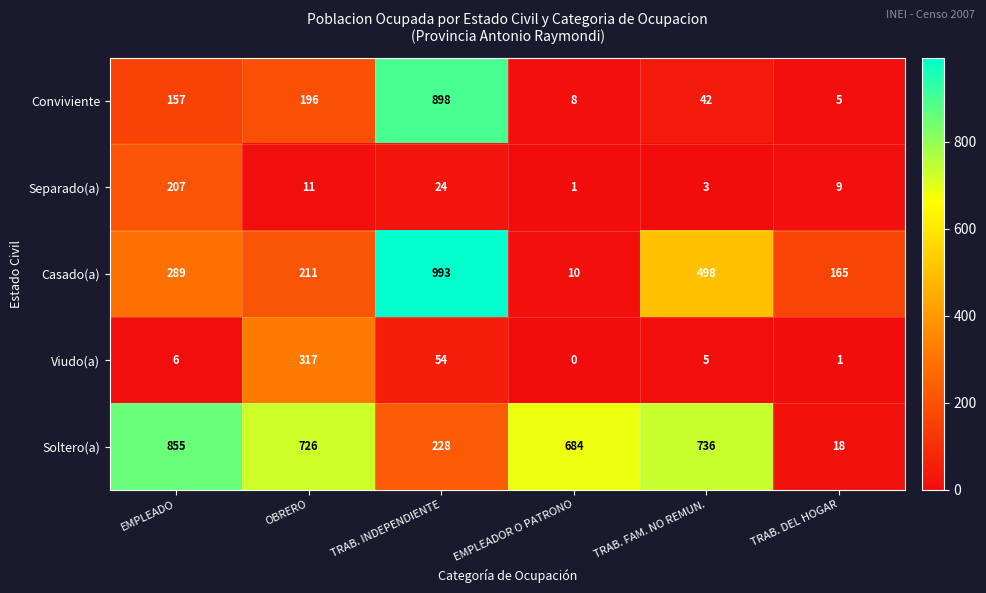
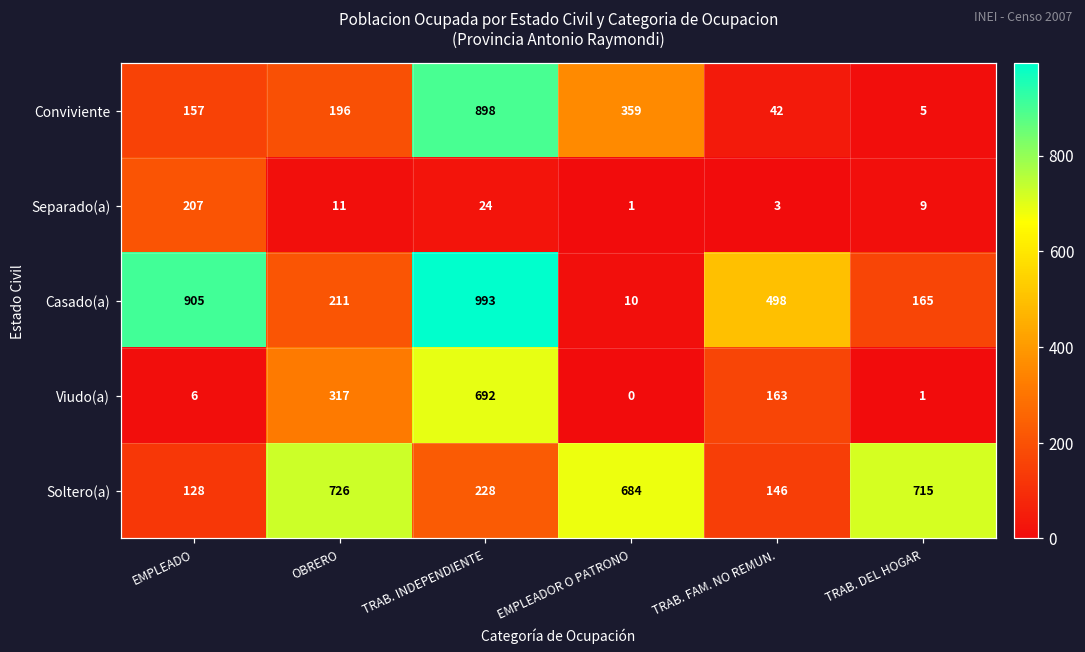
Conviviente, EMPLEADOR O PATRONO: 8 -> 359
Casado(a), EMPLEADO: 289 -> 905
Viudo(a), TRAB. INDEPENDIENTE: 54 -> 692
Viudo(a), TRAB. FAM. NO REMUN.: 5 -> 163
Soltero(a), EMPLEADO: 855 -> 128
Soltero(a), TRAB. FAM. NO REMUN.: 736 -> 146
Soltero(a), TRAB. DEL HOGAR: 18 -> 715
